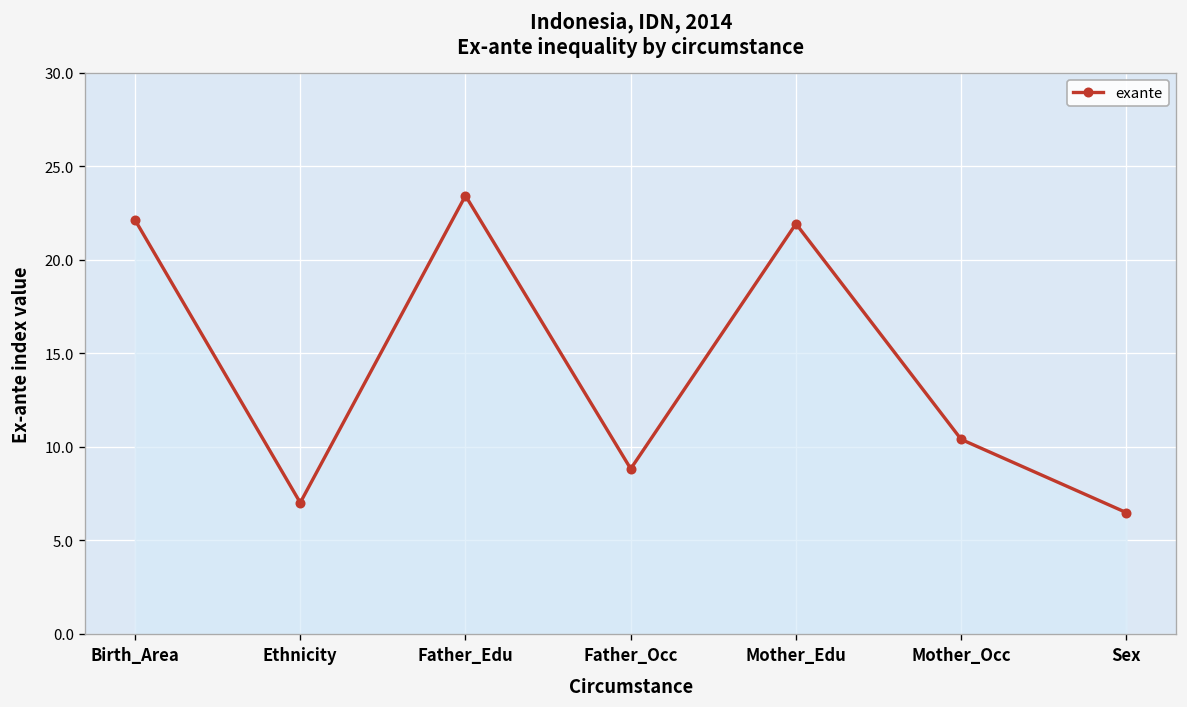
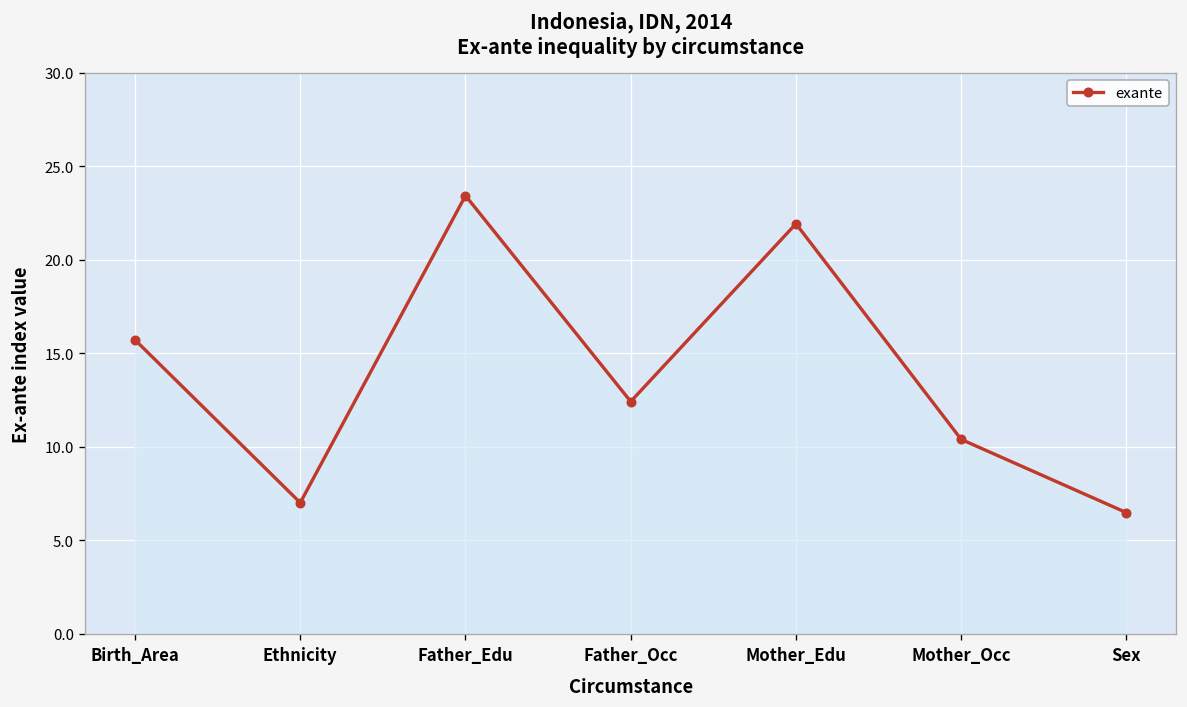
Birth_Area: 22.1 -> 15.7
Father_Occ: 8.8 -> 12.4
